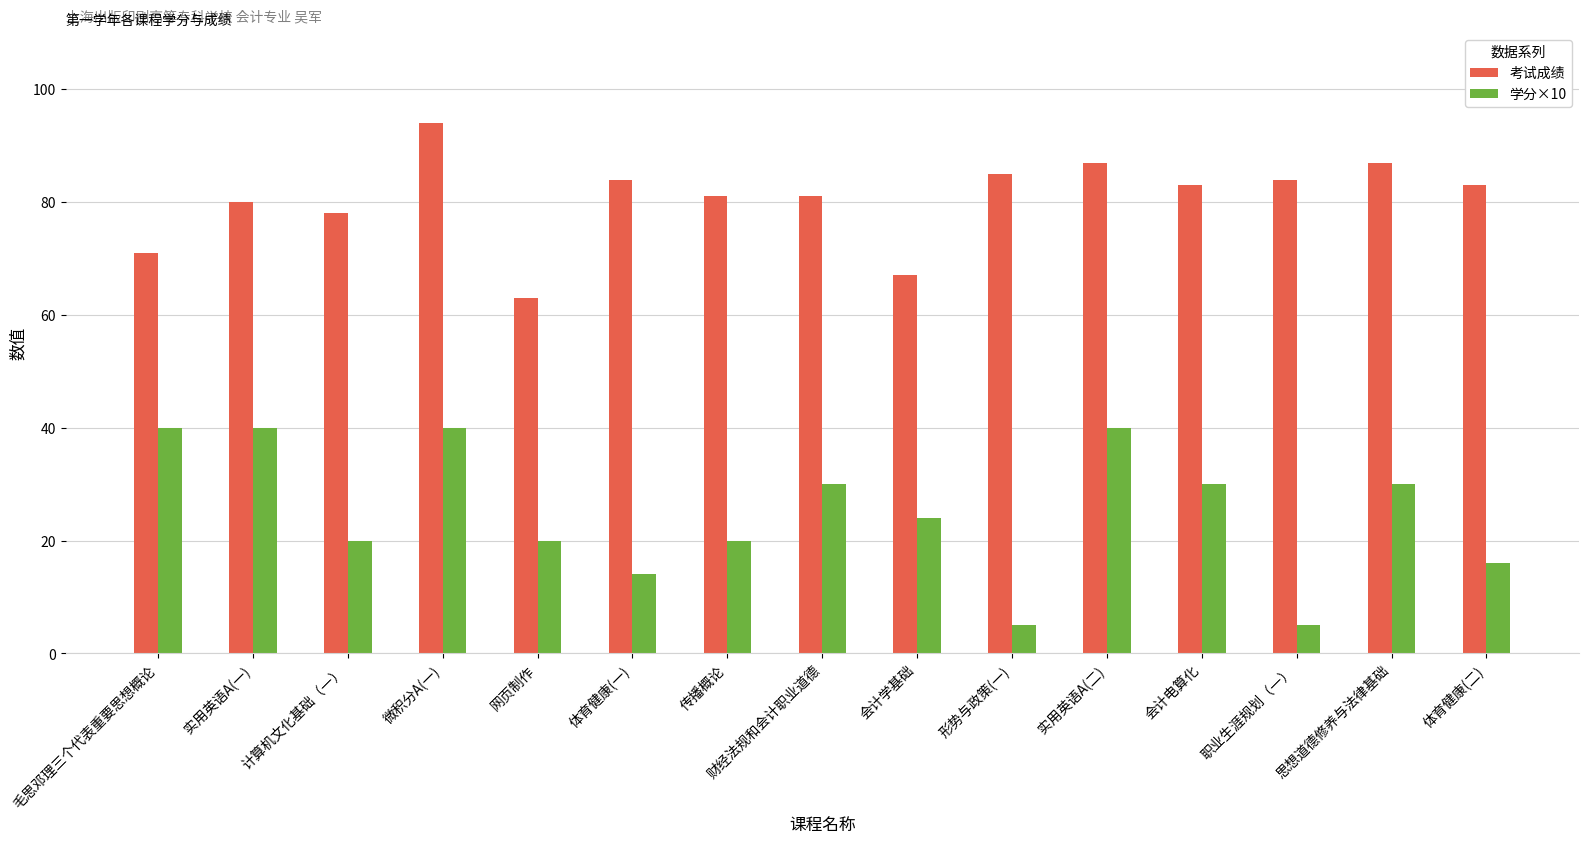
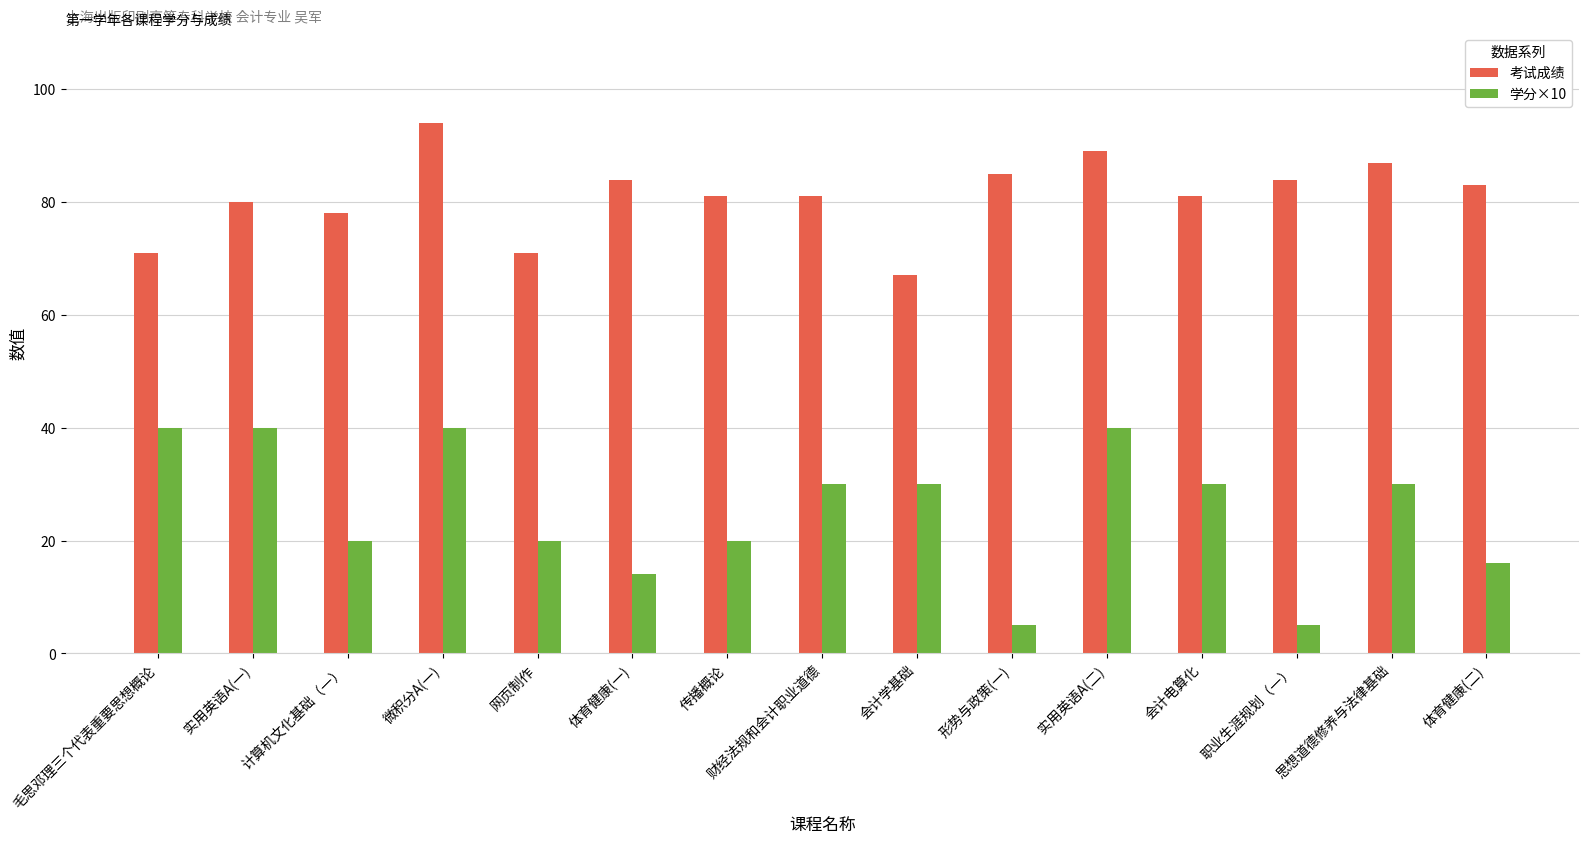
考试成绩, 网页制作: 63 -> 71
学分×10, 会计学基础: 24 -> 30
考试成绩, 实用英语A(二): 87 -> 89
考试成绩, 会计电算化: 83 -> 81
